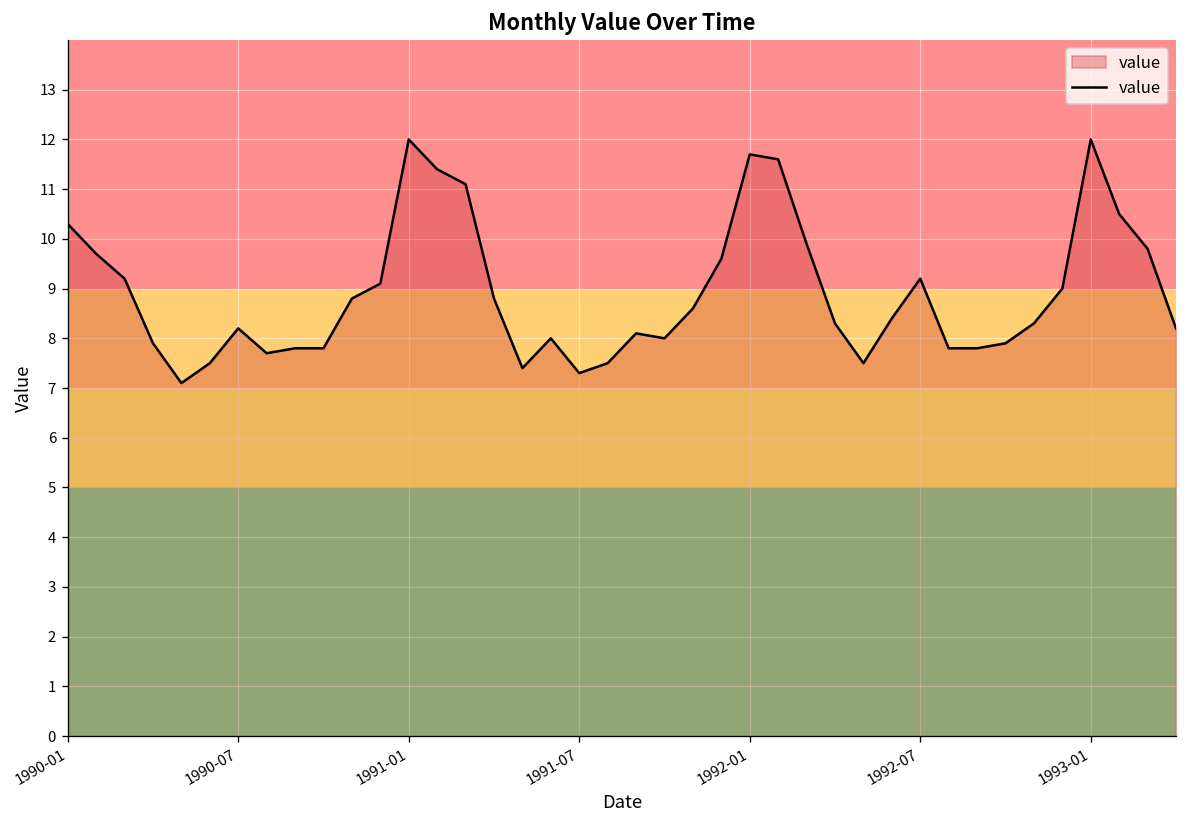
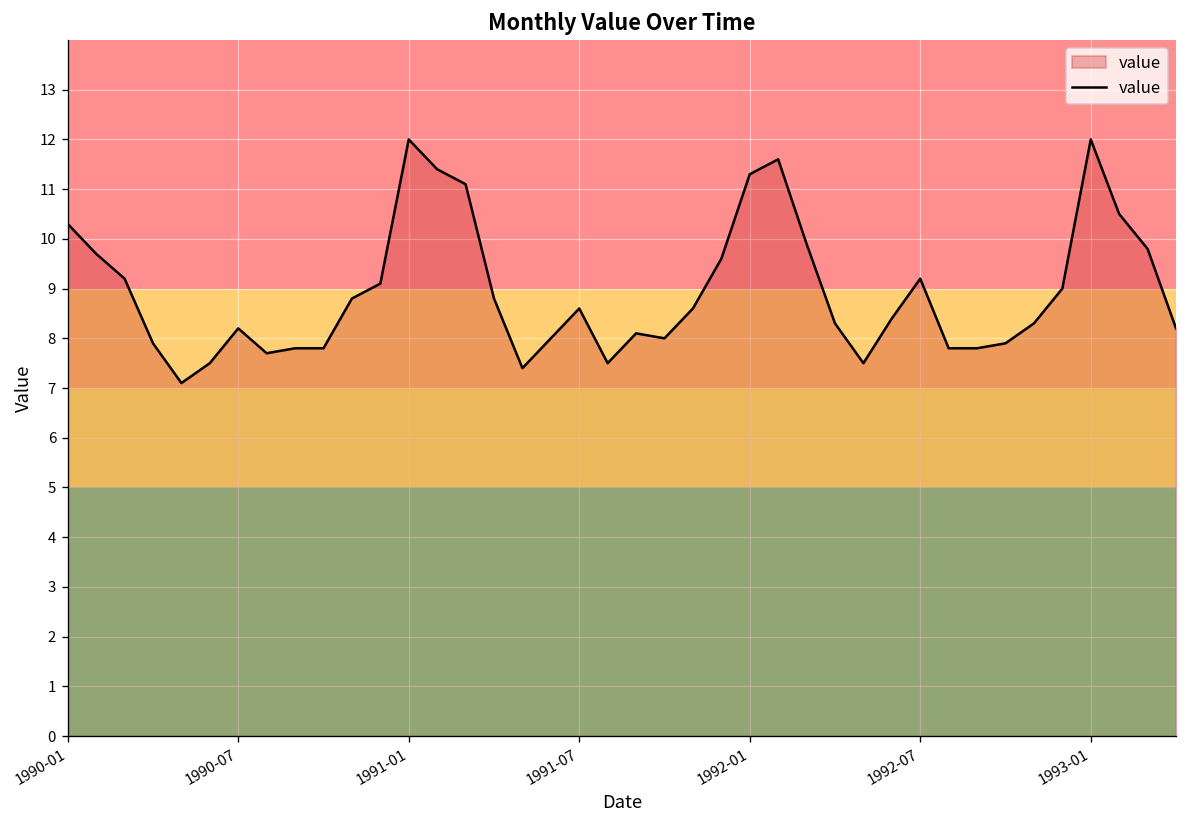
1991-07: 7.3 -> 8.6
1992-01: 11.7 -> 11.3
